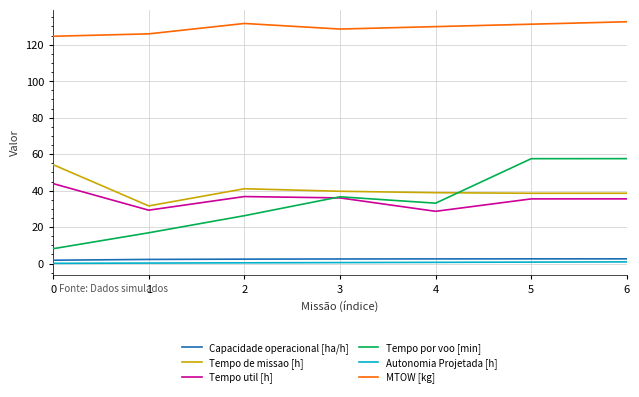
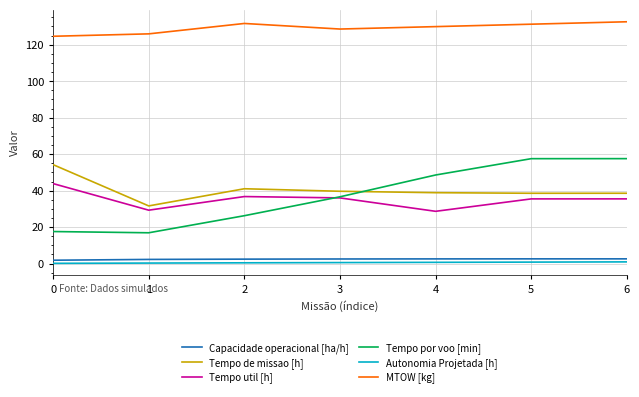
Tempo por voo [min], 0: 8 -> 18
Tempo por voo [min], 4: 33 -> 49
